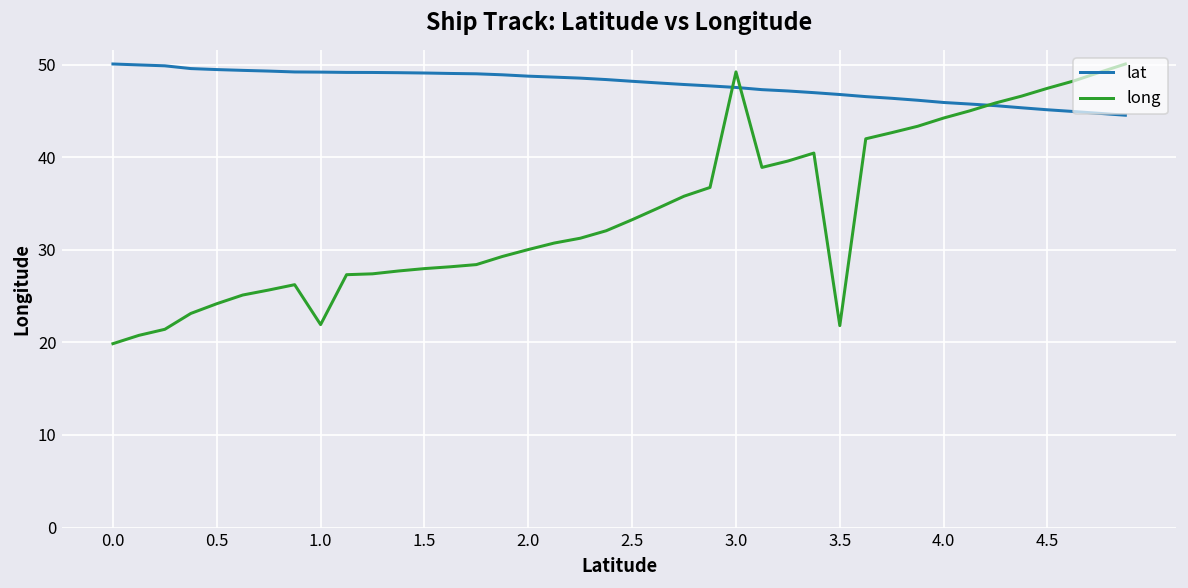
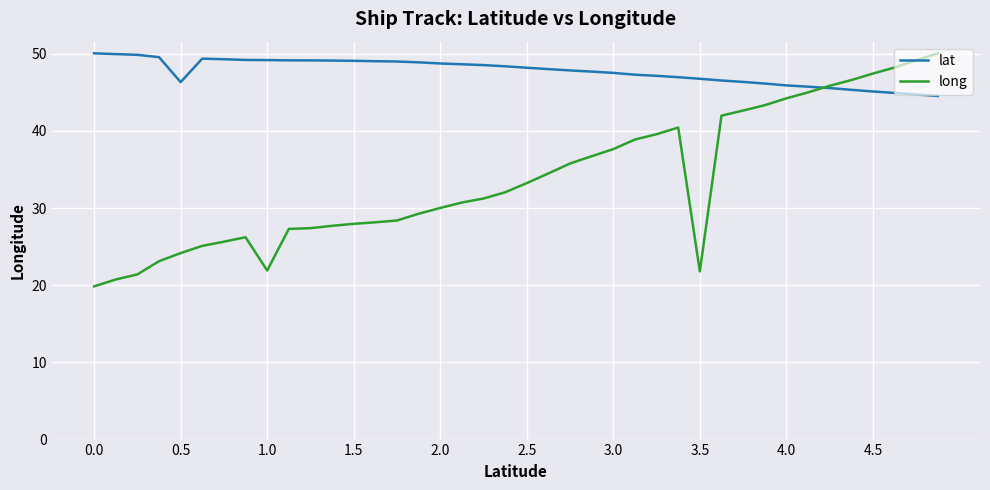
lat, 0.5: 49 -> 46
long, 3.0: 49 -> 38
